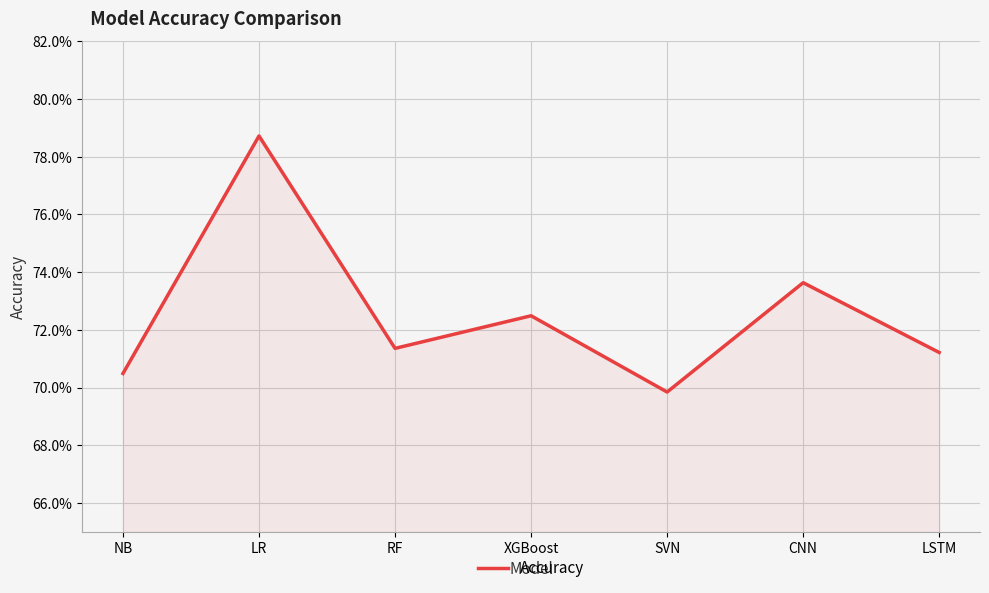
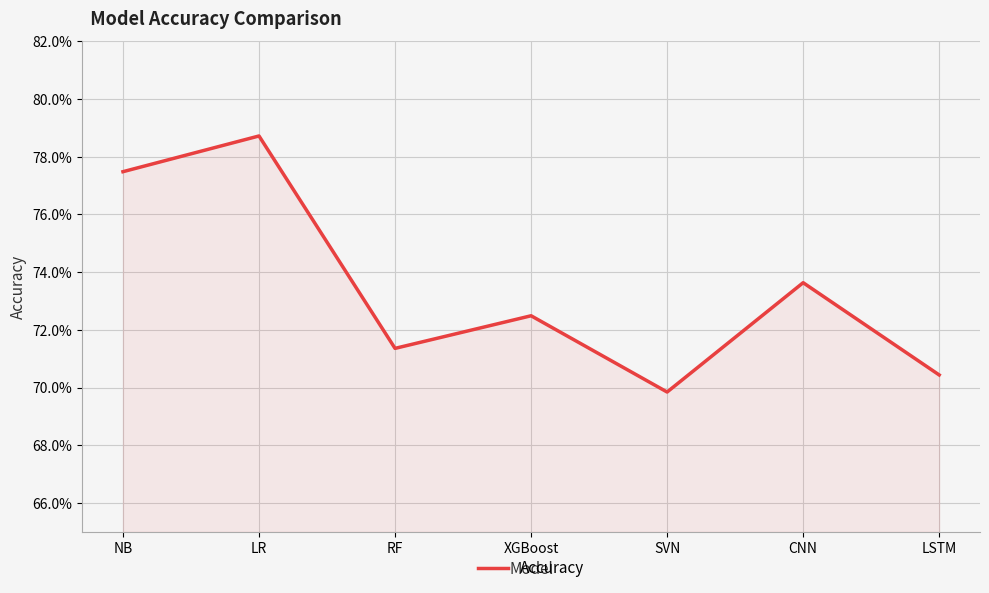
NB: 70.5% -> 77.5%
LSTM: 71.2% -> 70.4%
